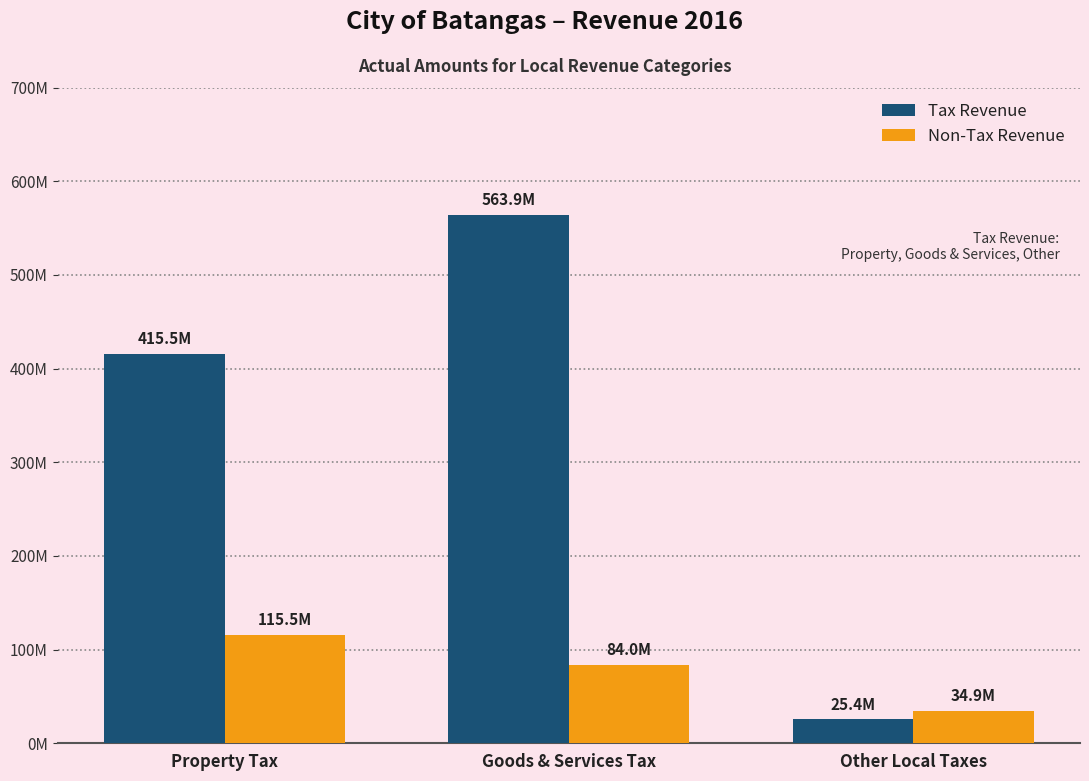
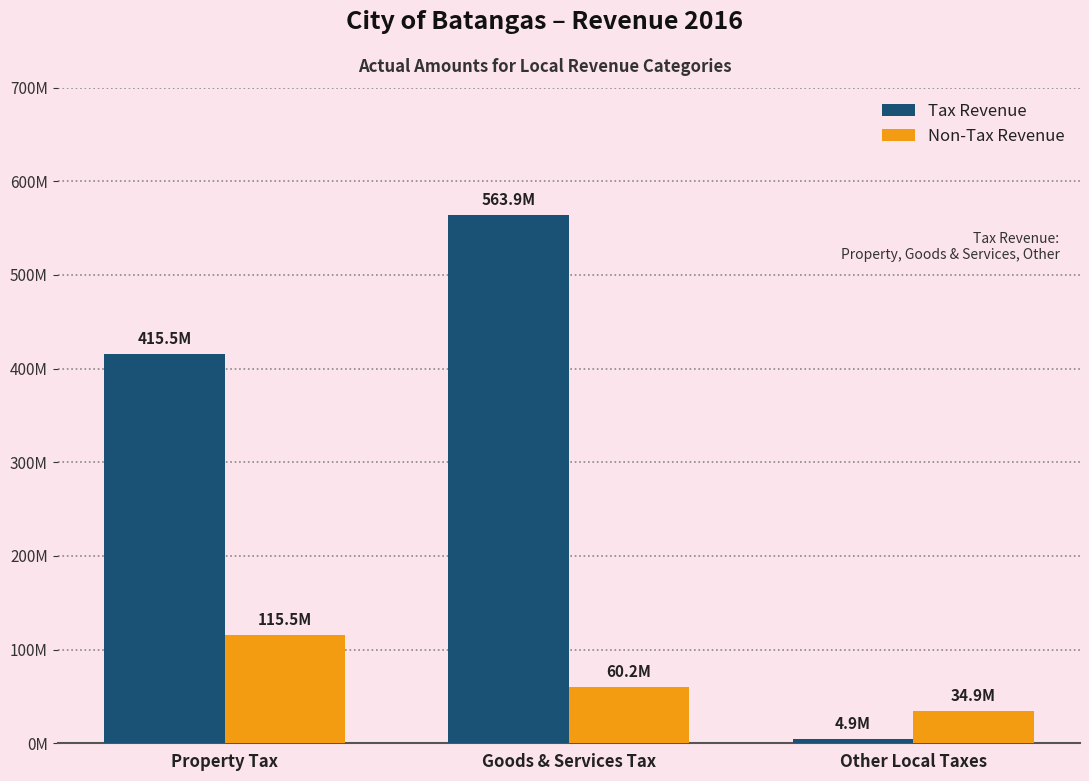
Non-Tax Revenue, Goods & Services Tax: 84.0M -> 60.2M
Tax Revenue, Other Local Taxes: 25.4M -> 4.9M
